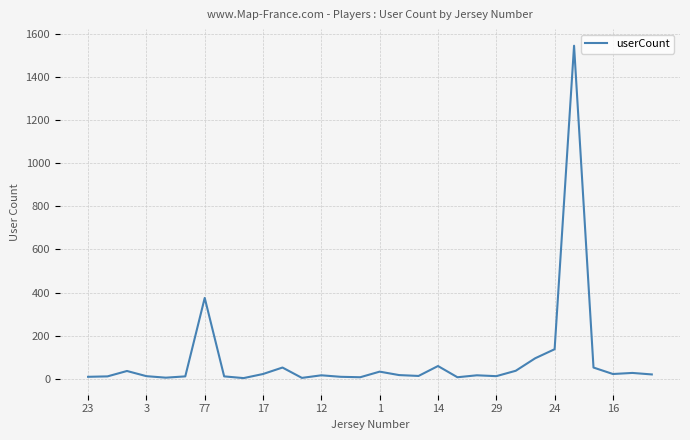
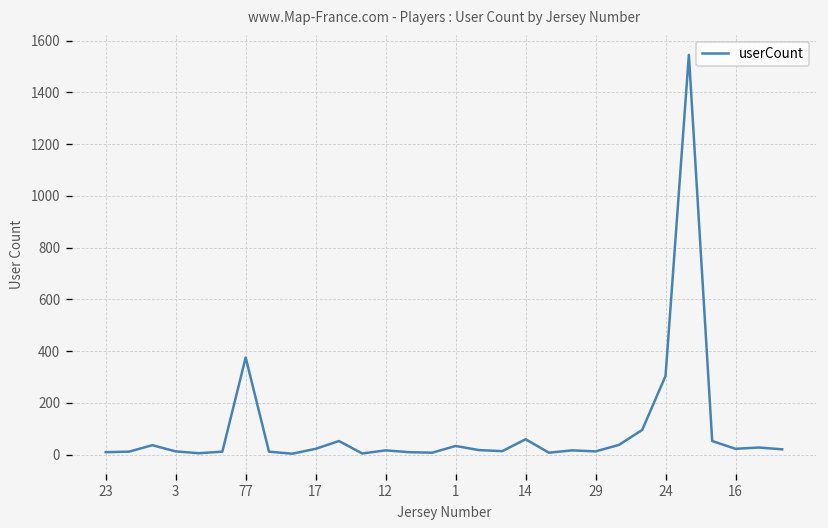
24: 140 -> 300
